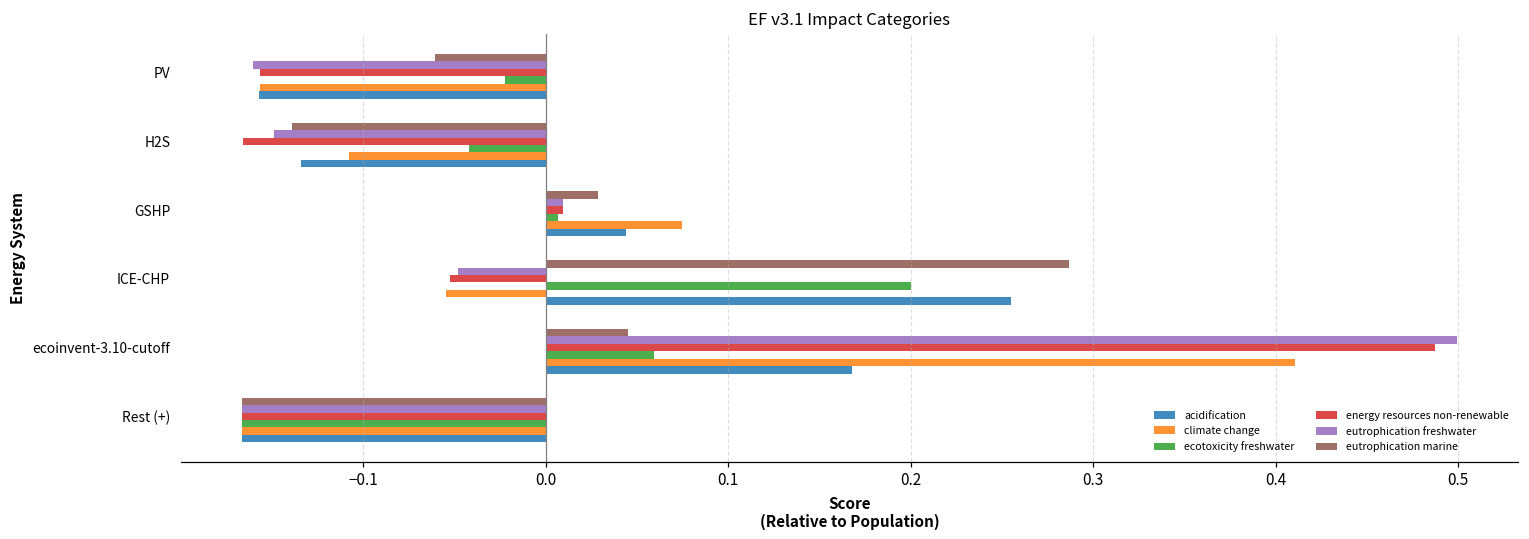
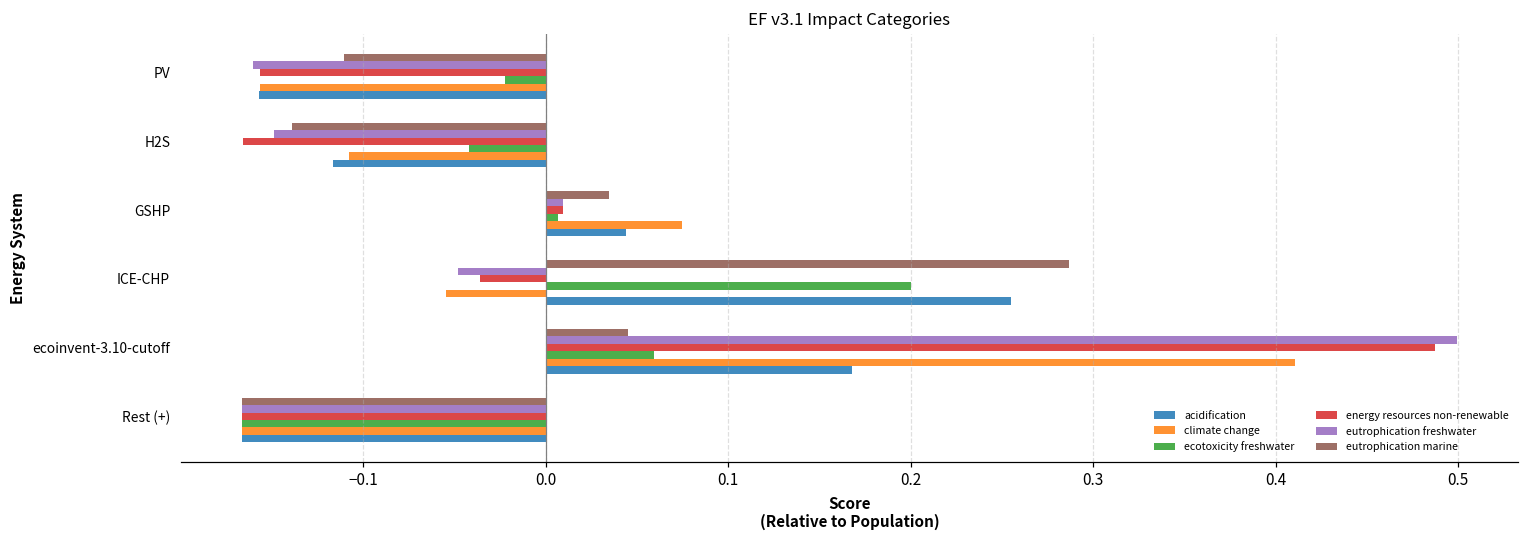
eutrophication marine, PV: -0.061 -> -0.111
acidification, H2S: -0.134 -> -0.117
eutrophication marine, GSHP: 0.029 -> 0.035
energy resources non-renewable, ICE-CHP: -0.052 -> -0.036
